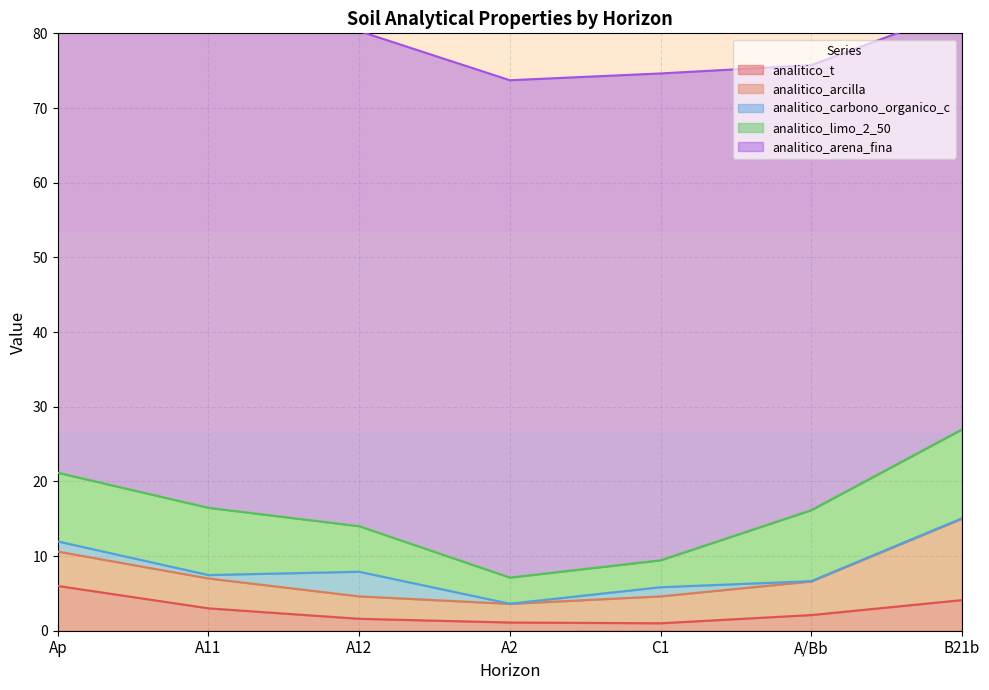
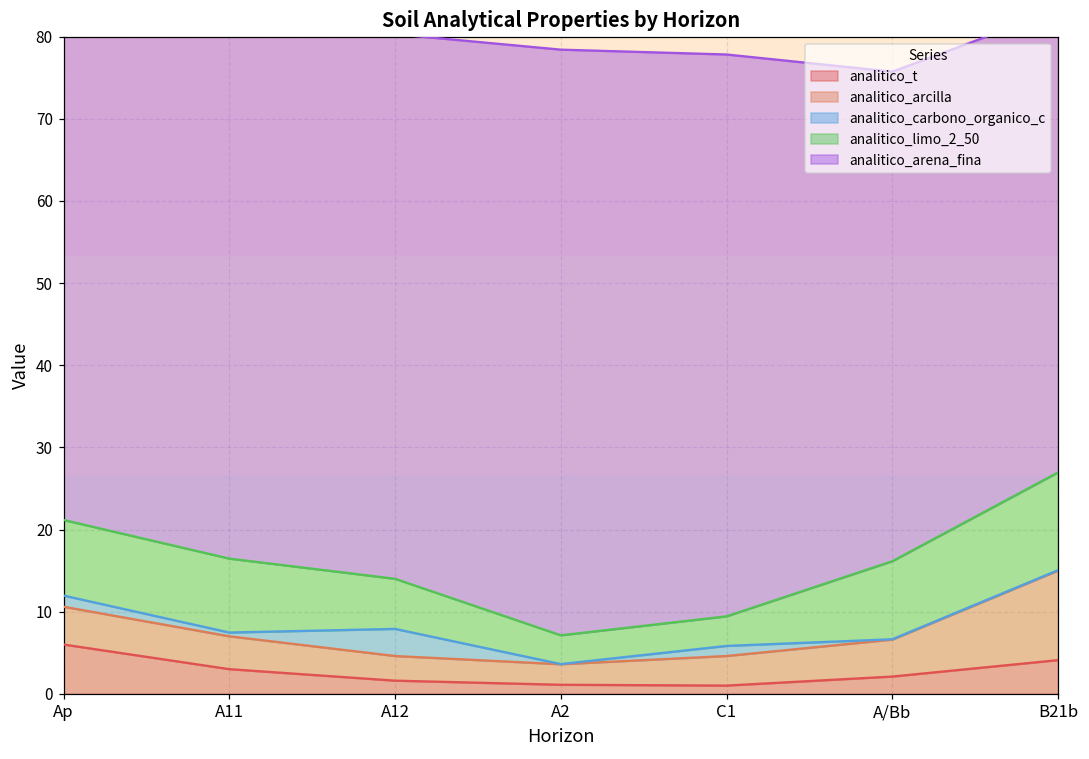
analitico_arena_fina, A2: 67 -> 71
analitico_arena_fina, C1: 65 -> 68
